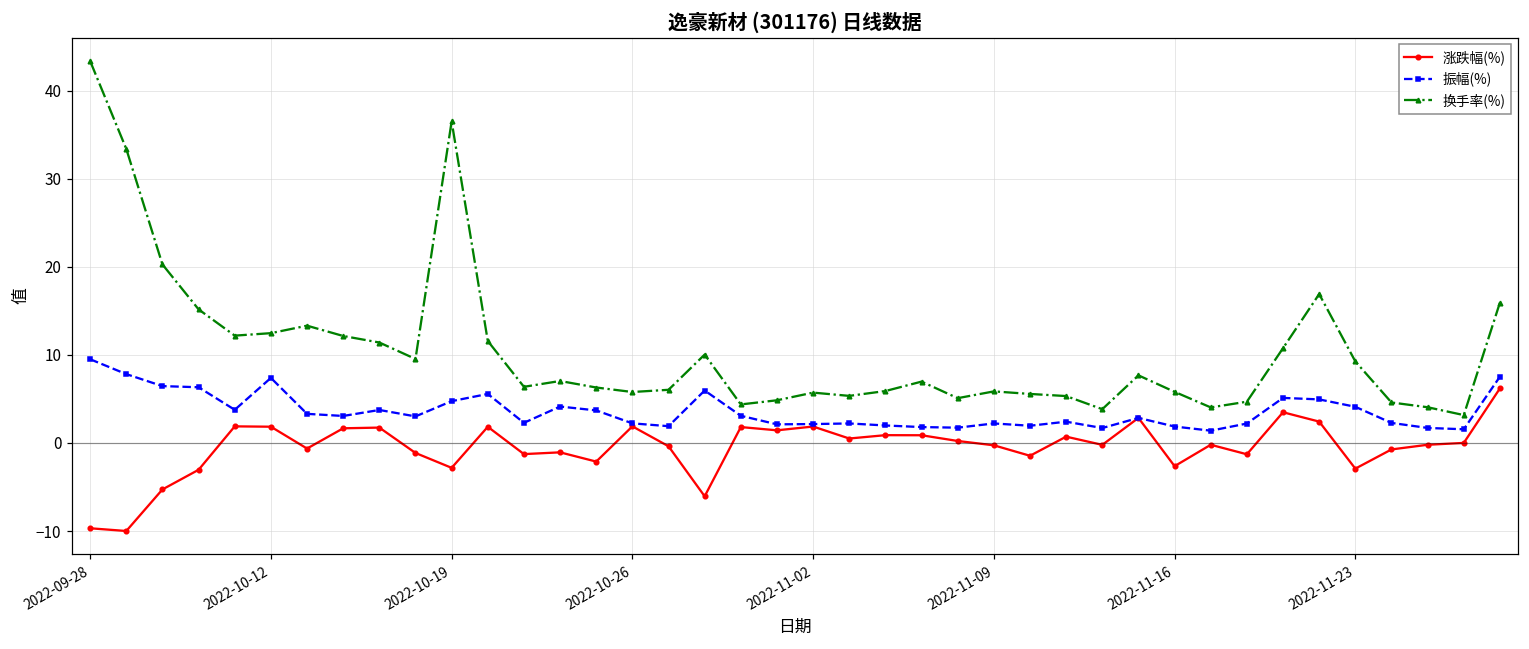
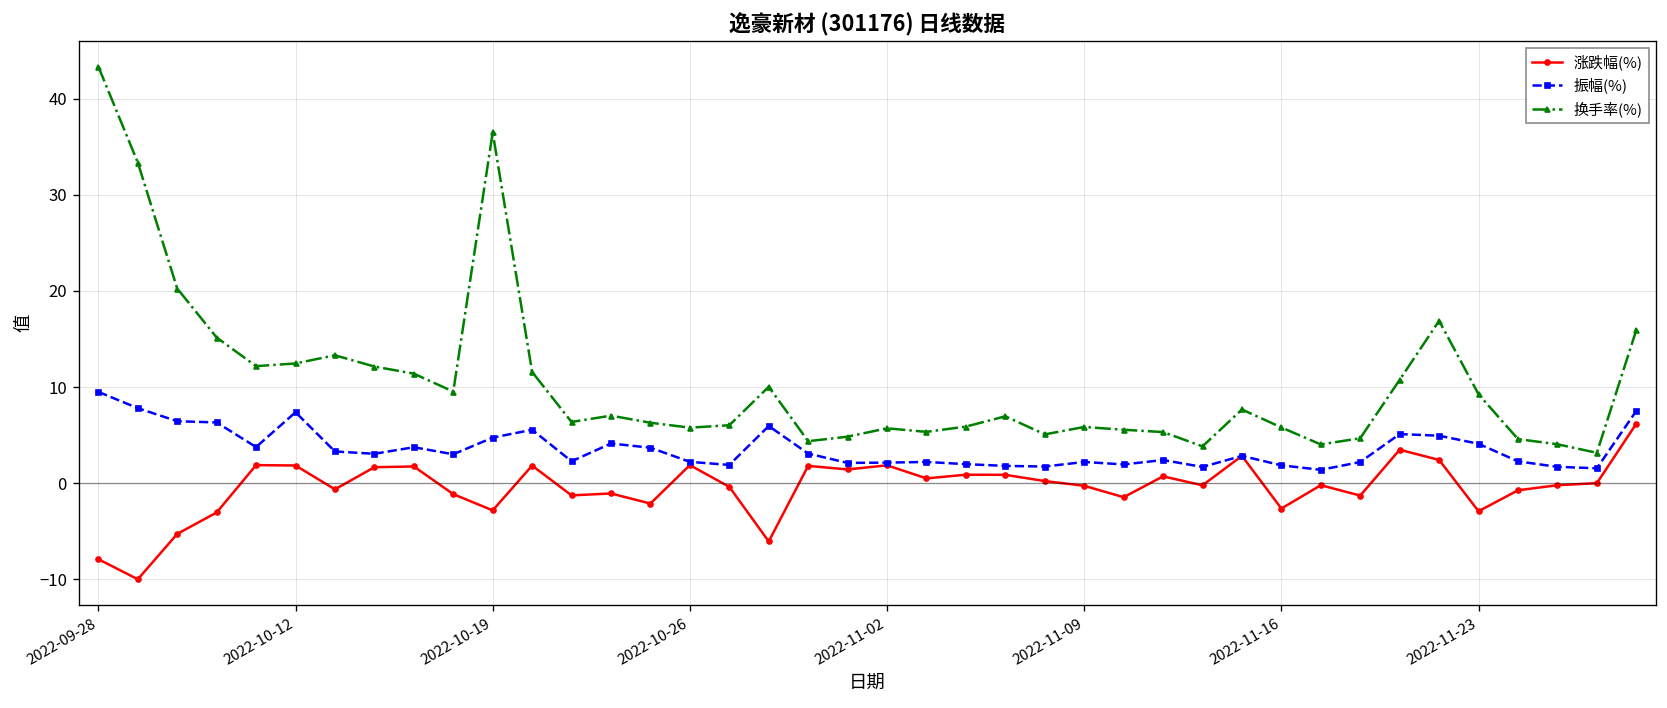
涨跌幅(%), 2022-09-28: -10 -> -8
